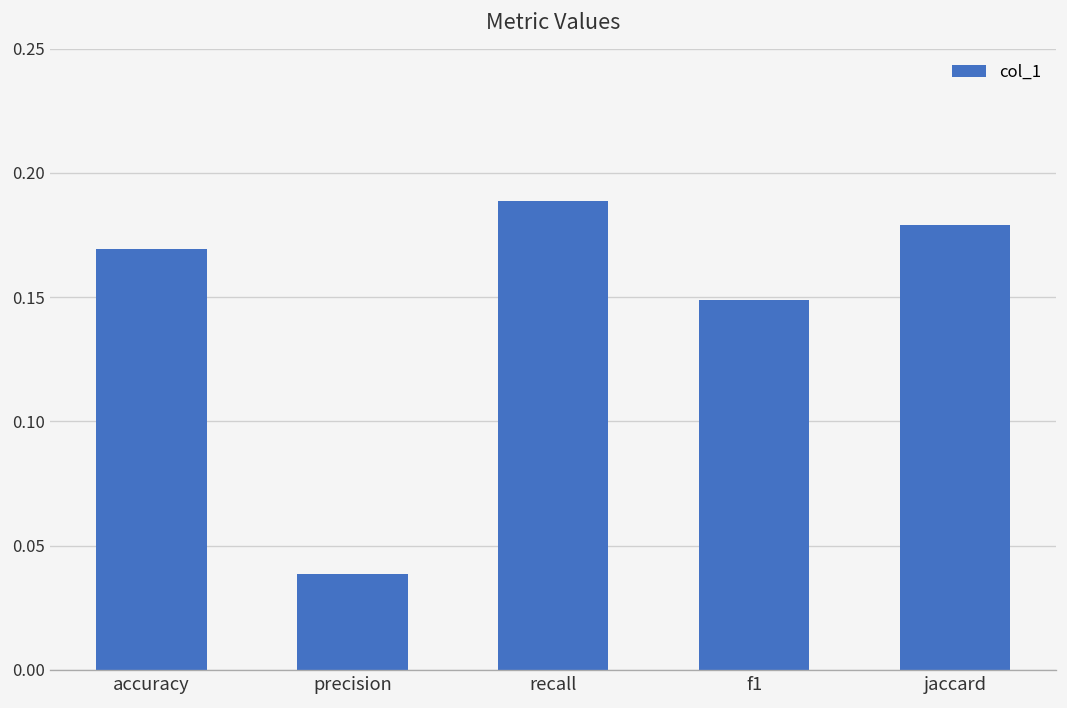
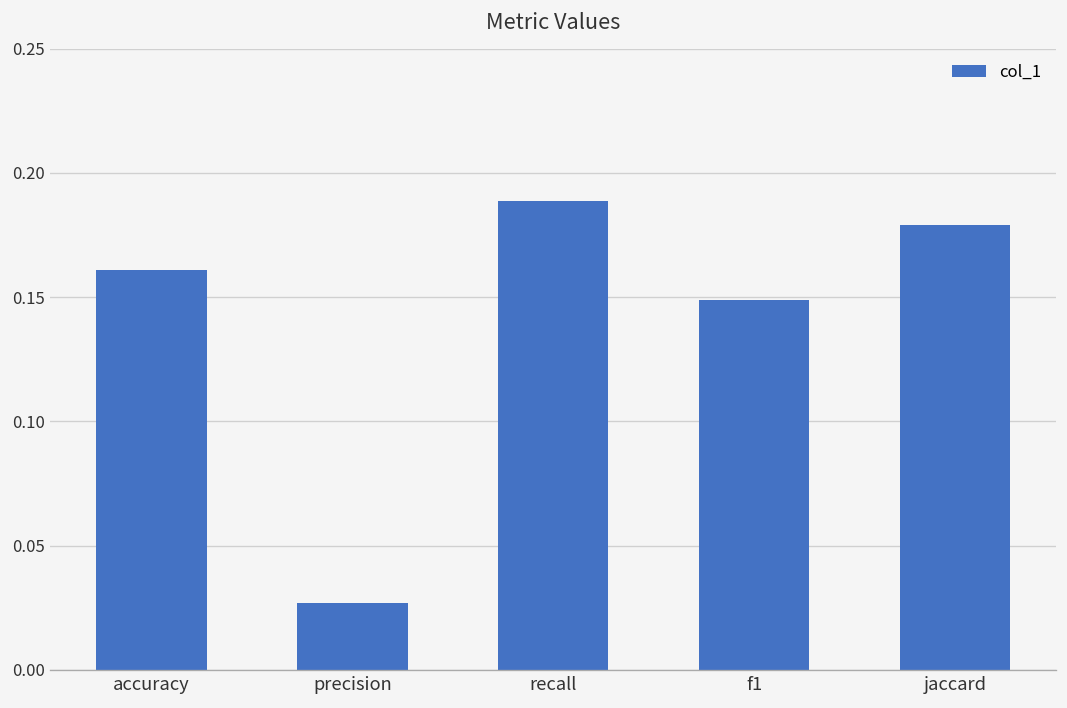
accuracy: 0.169 -> 0.161
precision: 0.039 -> 0.027
